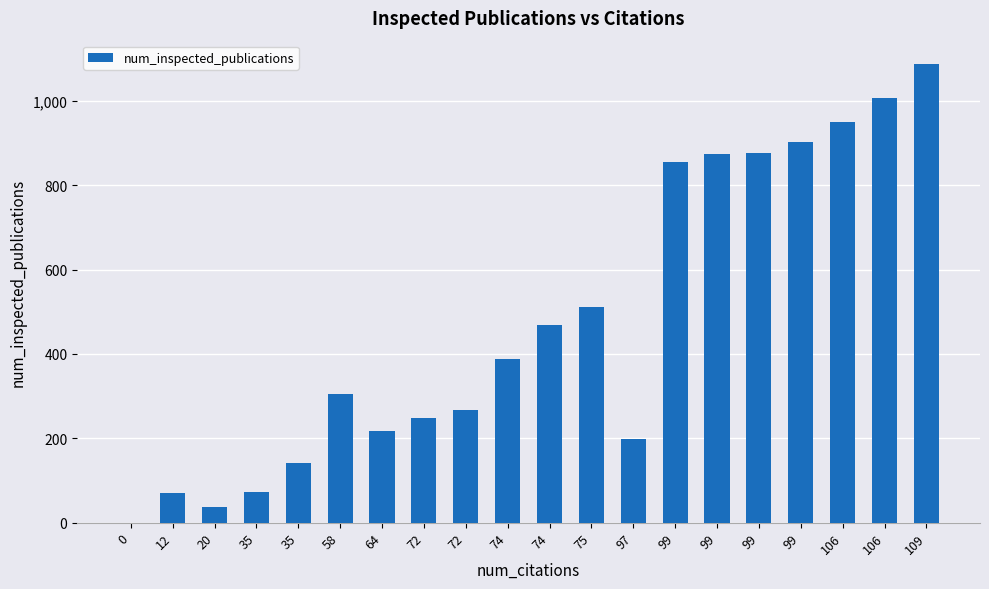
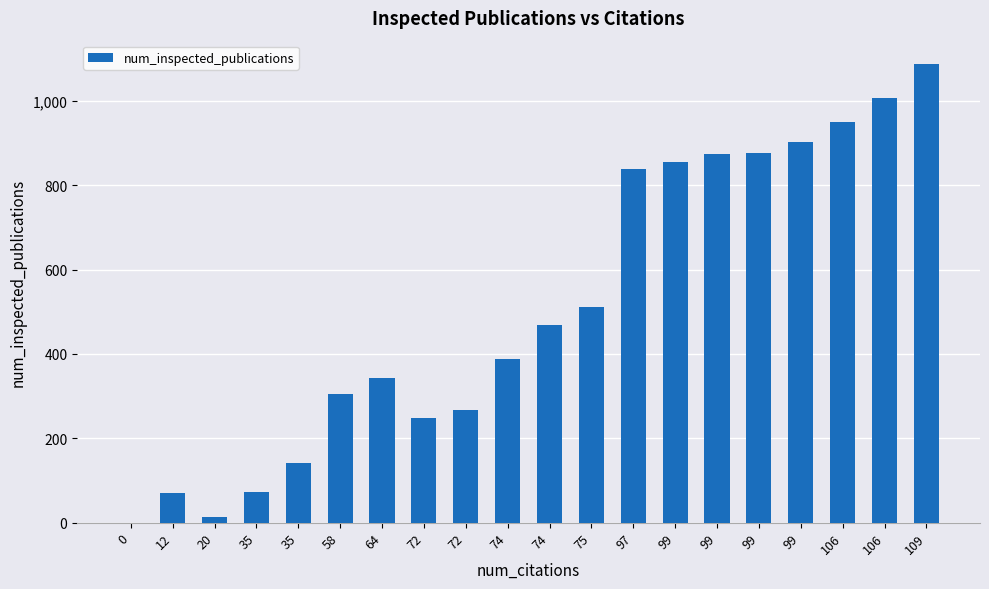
20: 40 -> 10
64: 220 -> 340
97: 200 -> 840
